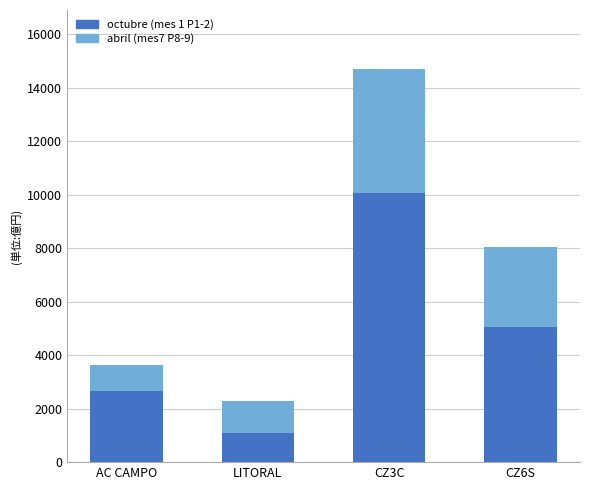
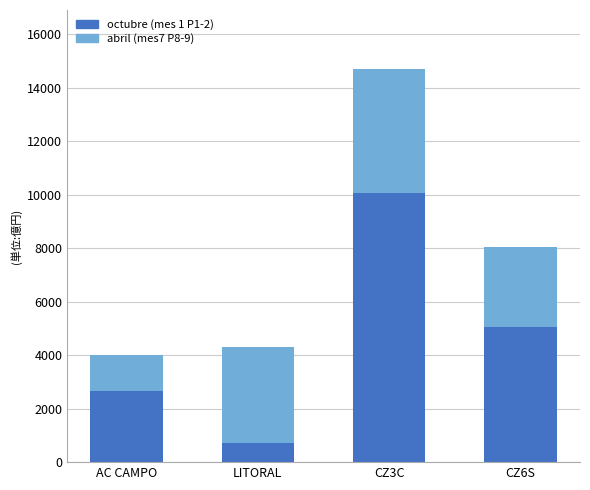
abril (mes7 P8-9), AC CAMPO: 1000 -> 1400
octubre (mes 1 P1-2), LITORAL: 1100 -> 700
abril (mes7 P8-9), LITORAL: 1200 -> 3600
